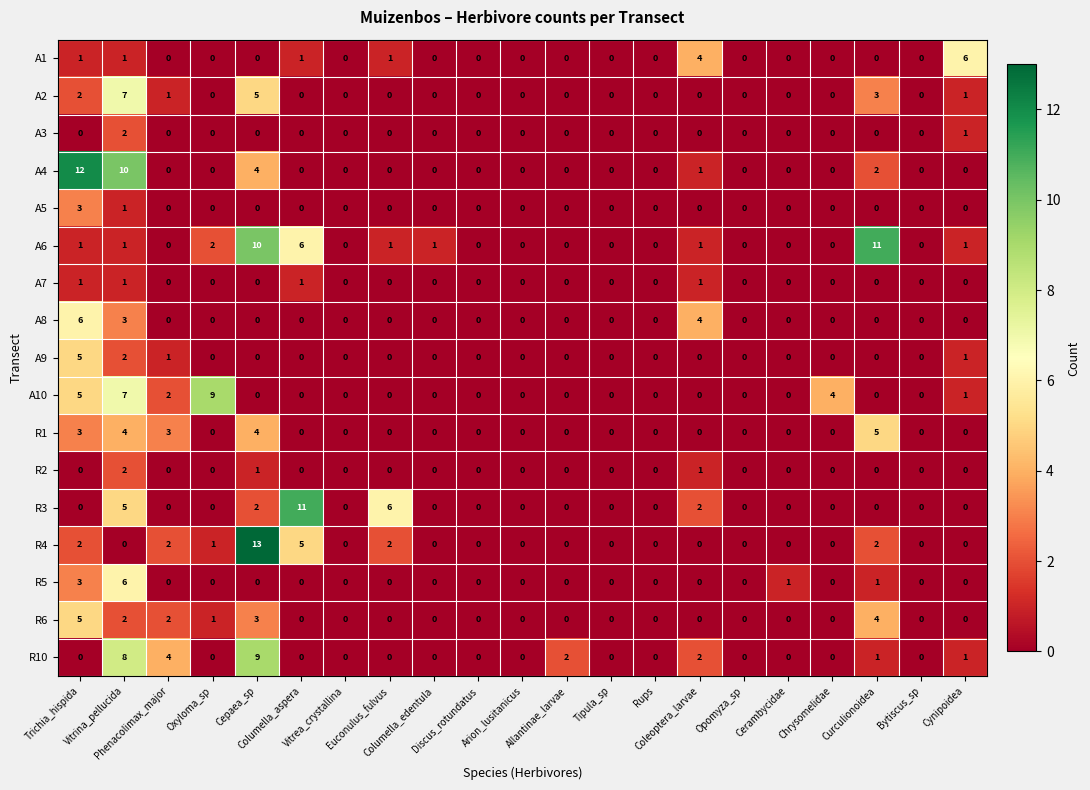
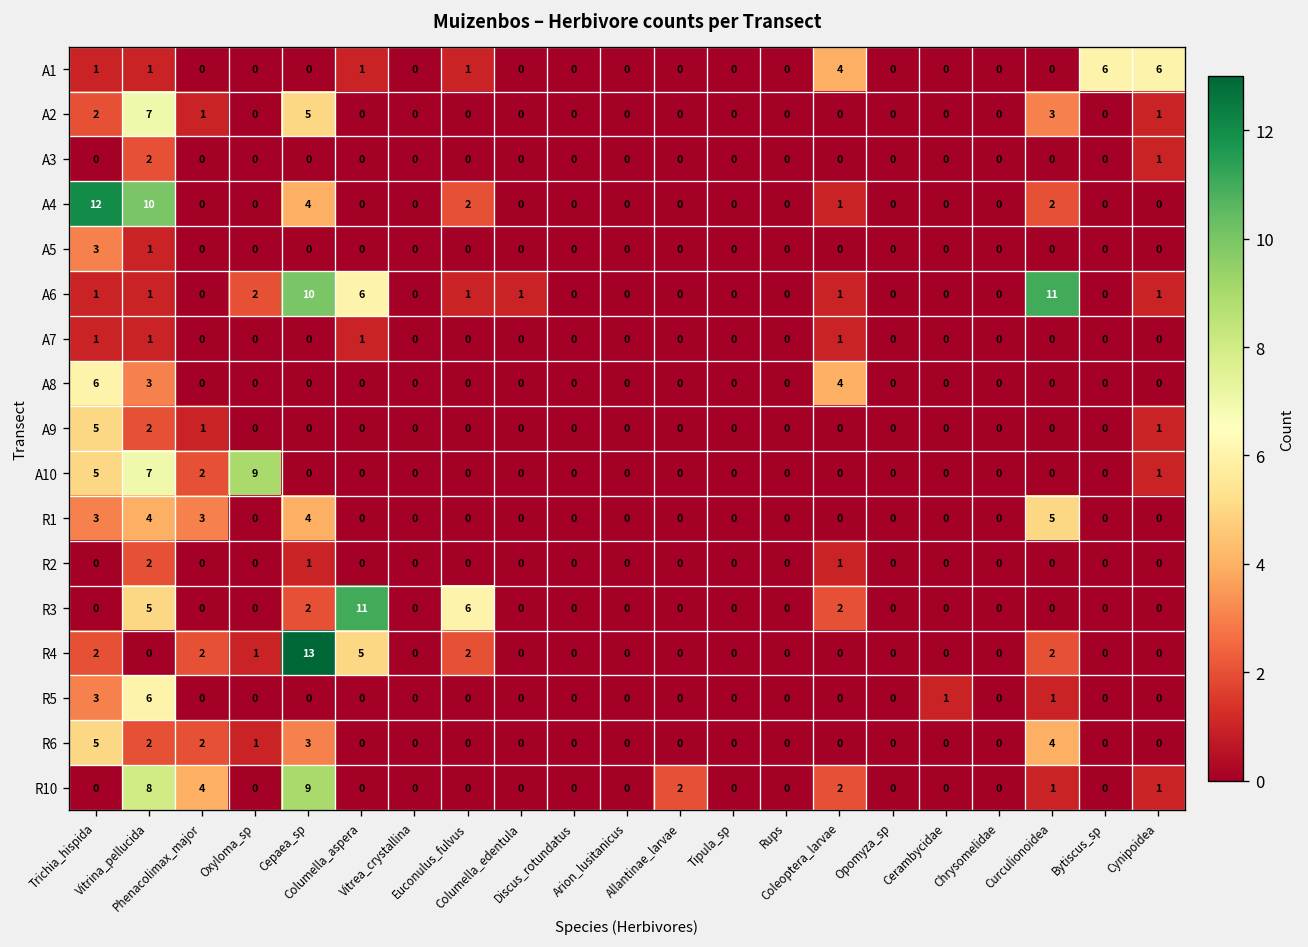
A1, Bytiscus_sp: 0 -> 6
A4, Euconulus_fulvus: 0 -> 2
A10, Chrysomelidae: 4 -> 0
